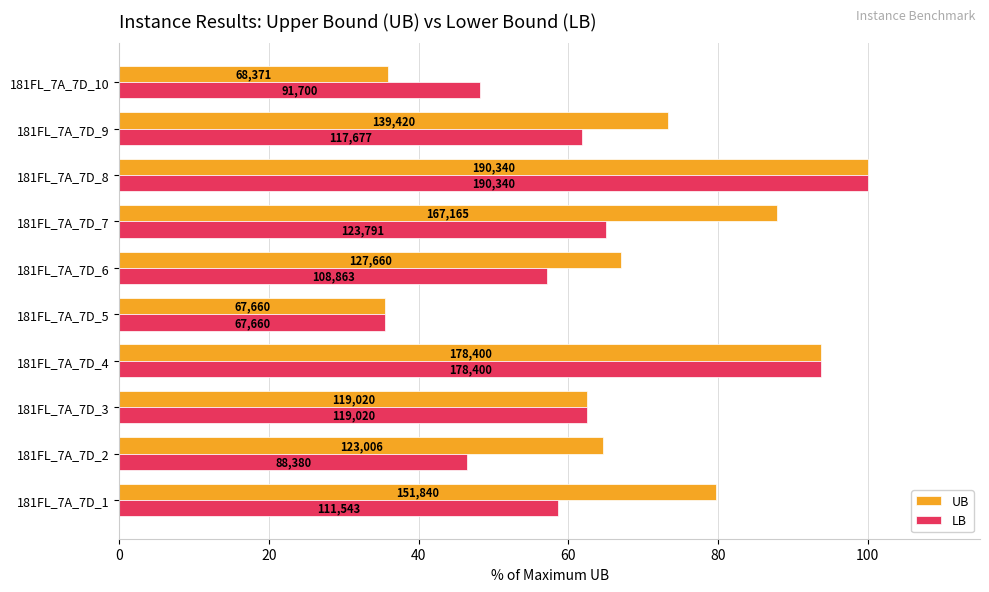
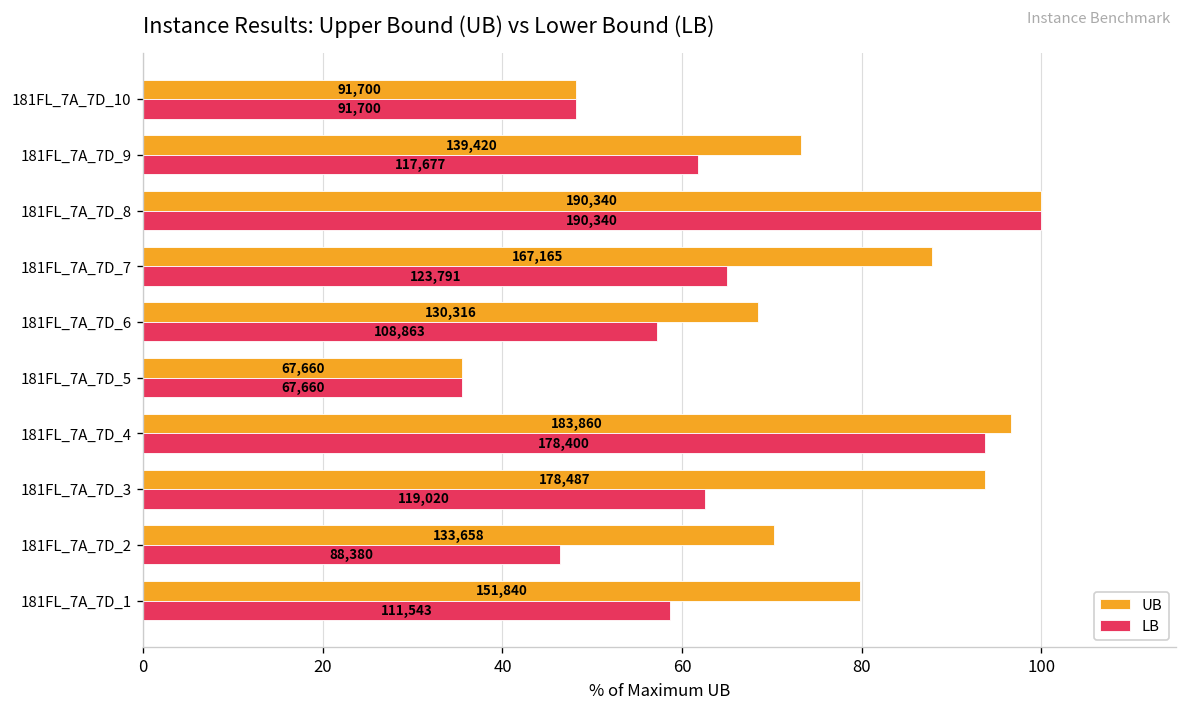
UB, 181FL_7A_7D_10: 68,371 -> 91,700
UB, 181FL_7A_7D_6: 127,660 -> 130,316
UB, 181FL_7A_7D_4: 178,400 -> 183,860
UB, 181FL_7A_7D_3: 119,020 -> 178,487
UB, 181FL_7A_7D_2: 123,006 -> 133,658
